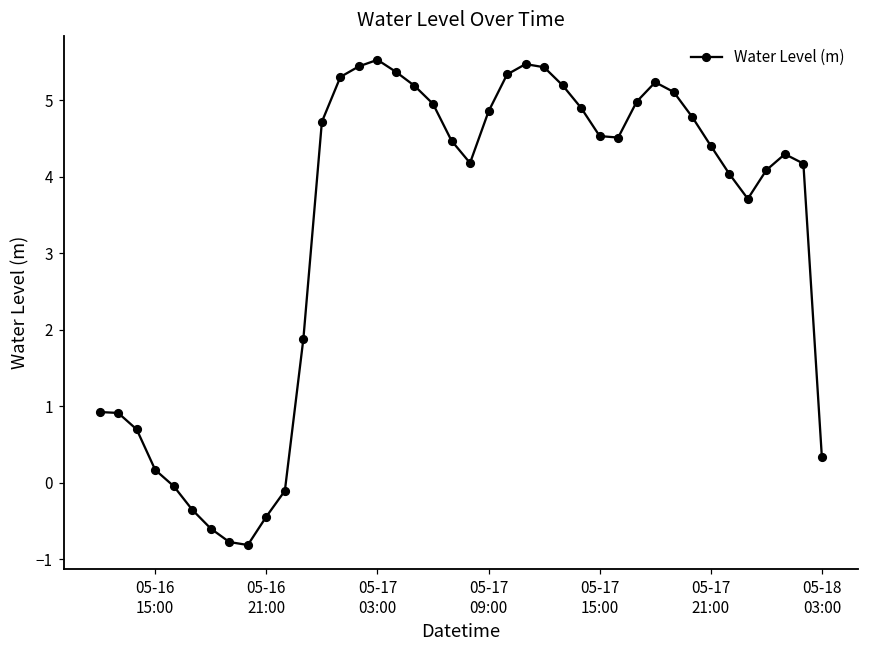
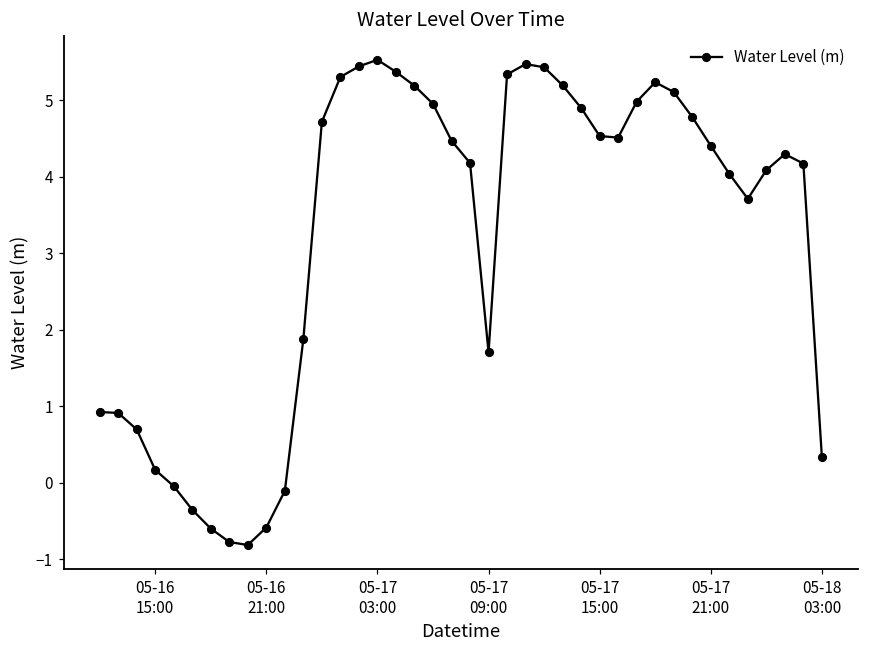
05-16 21:00: -0.4 -> -0.6
05-17 09:00: 4.9 -> 1.7
